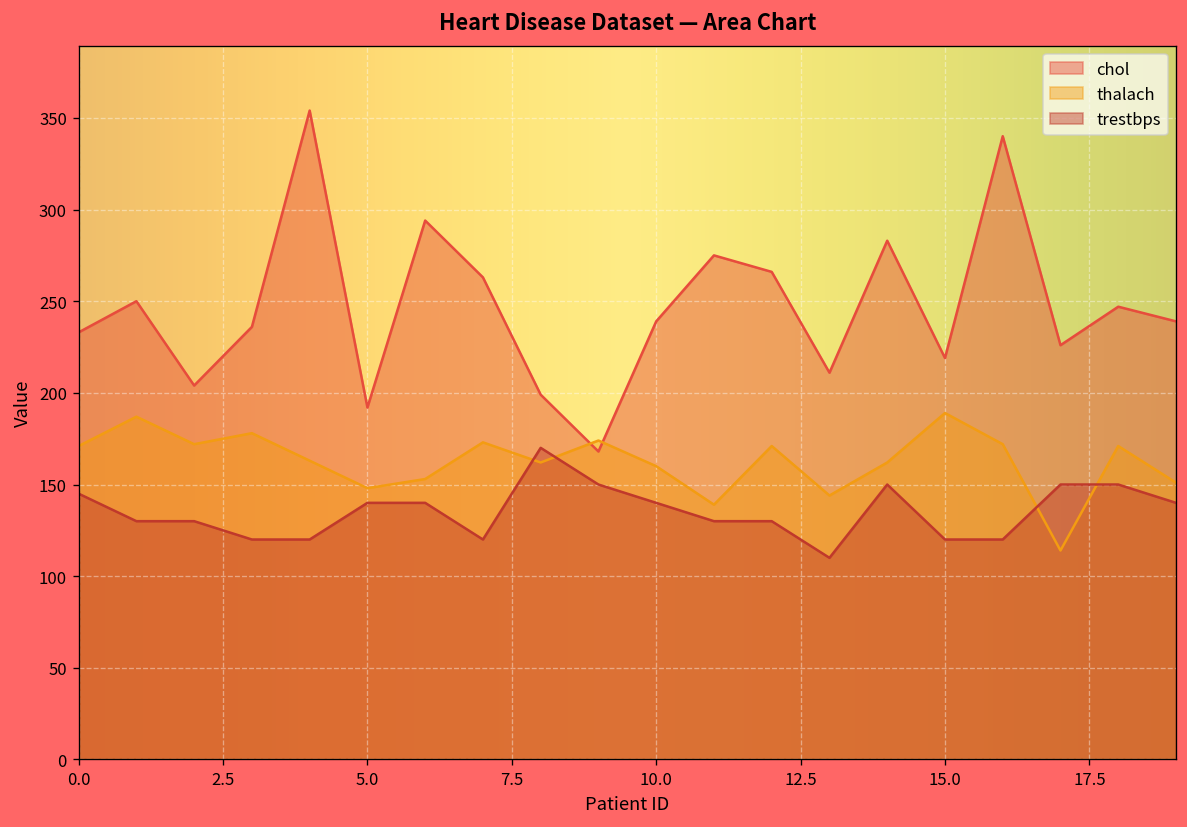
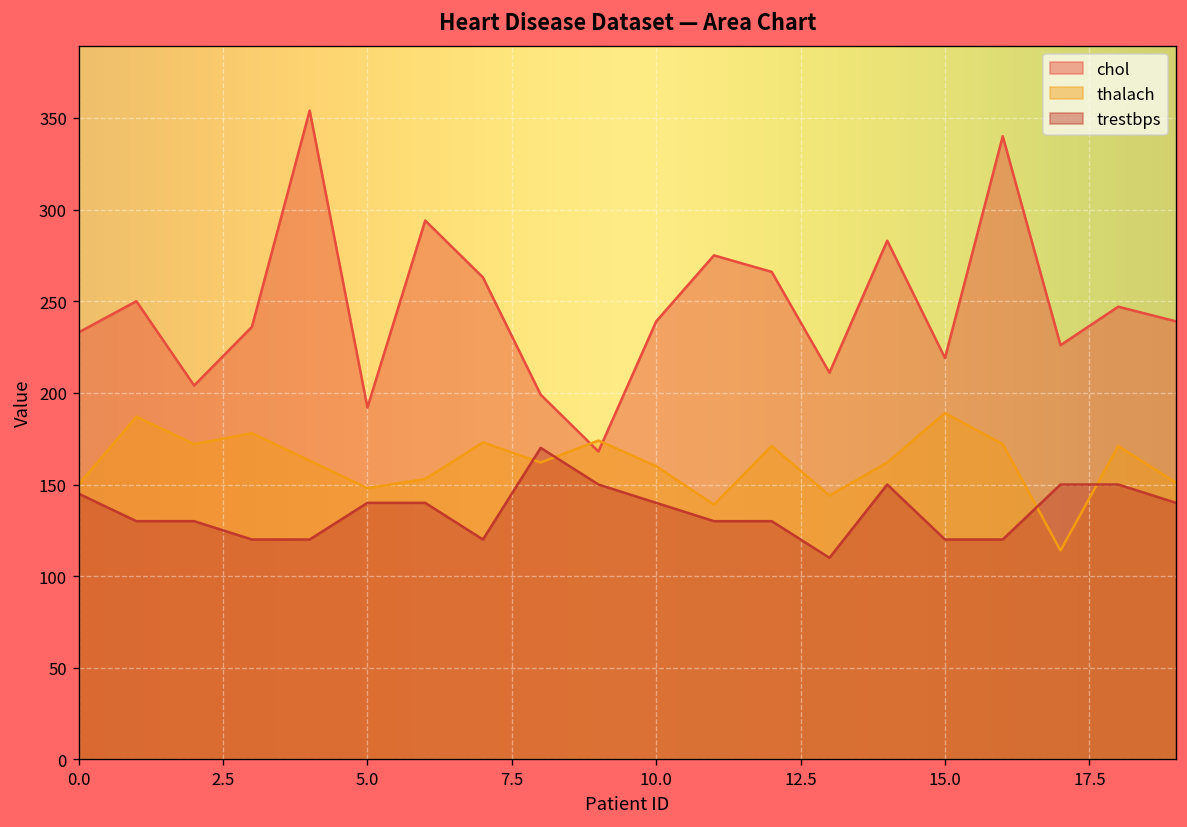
thalach, 0.0: 171 -> 150
